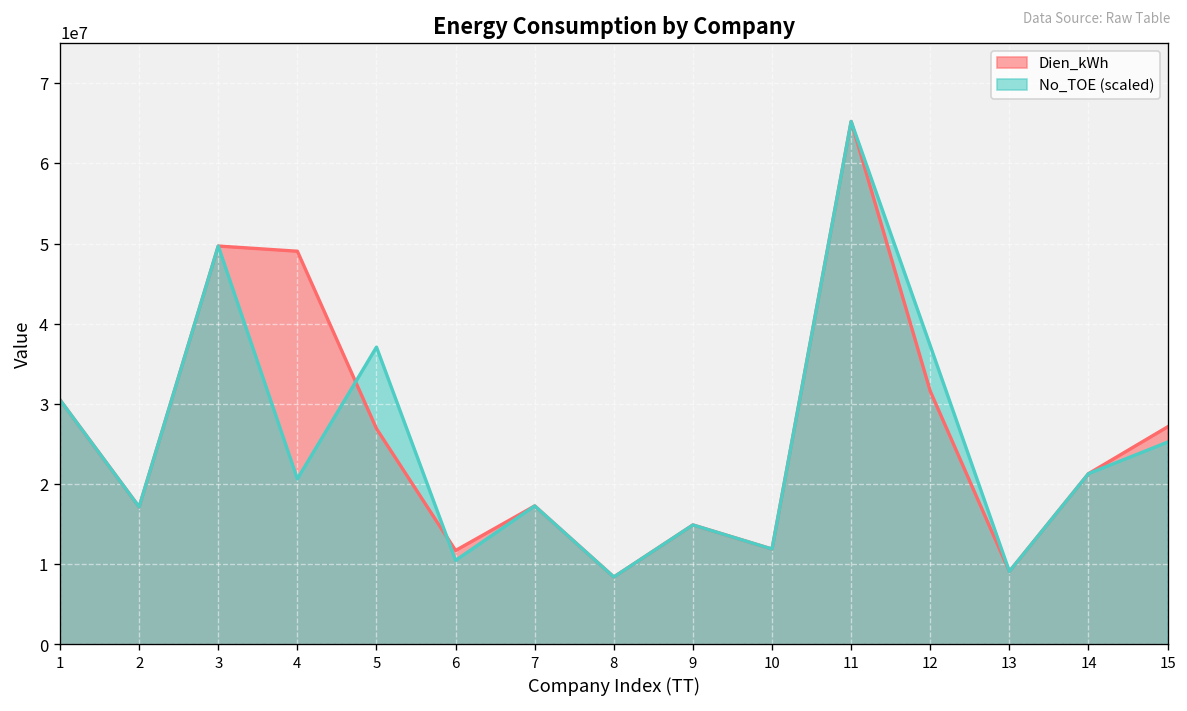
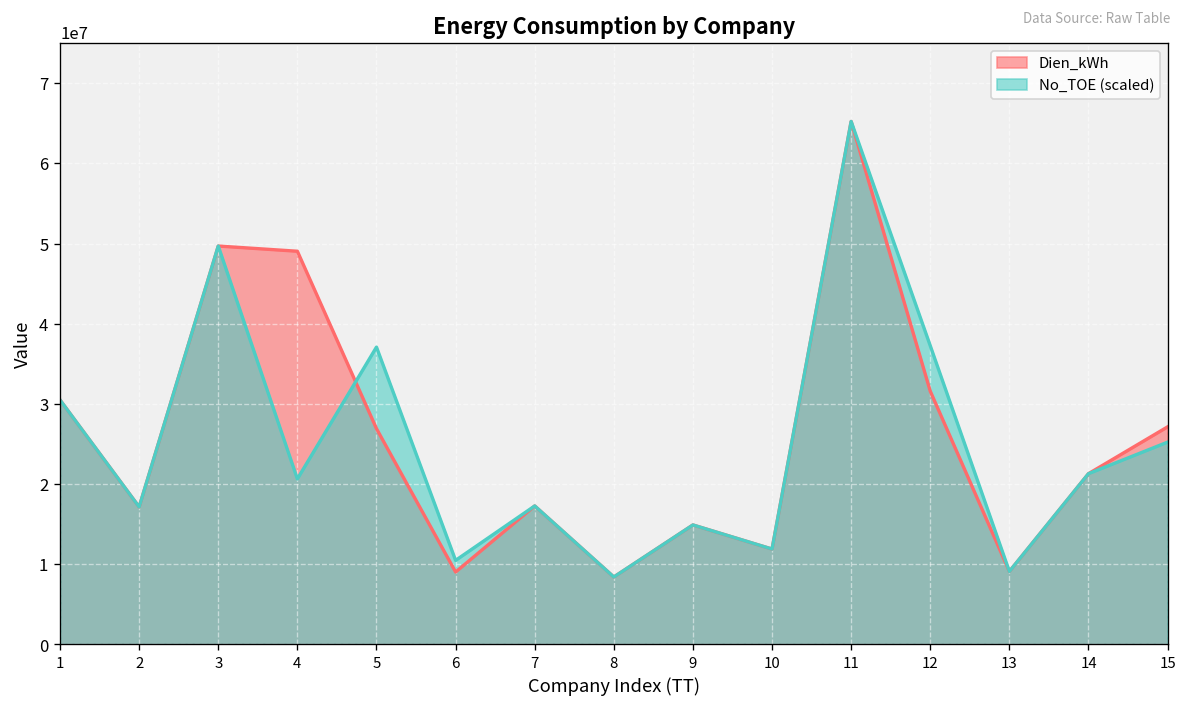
Dien_kWh, 6: 12000000 -> 9000000
